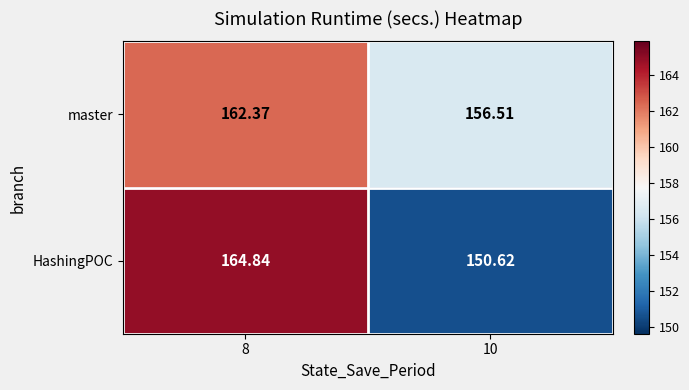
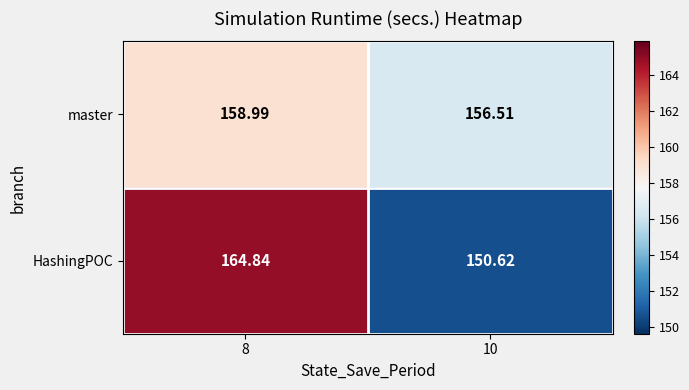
master, 8: 162.37 -> 158.99
